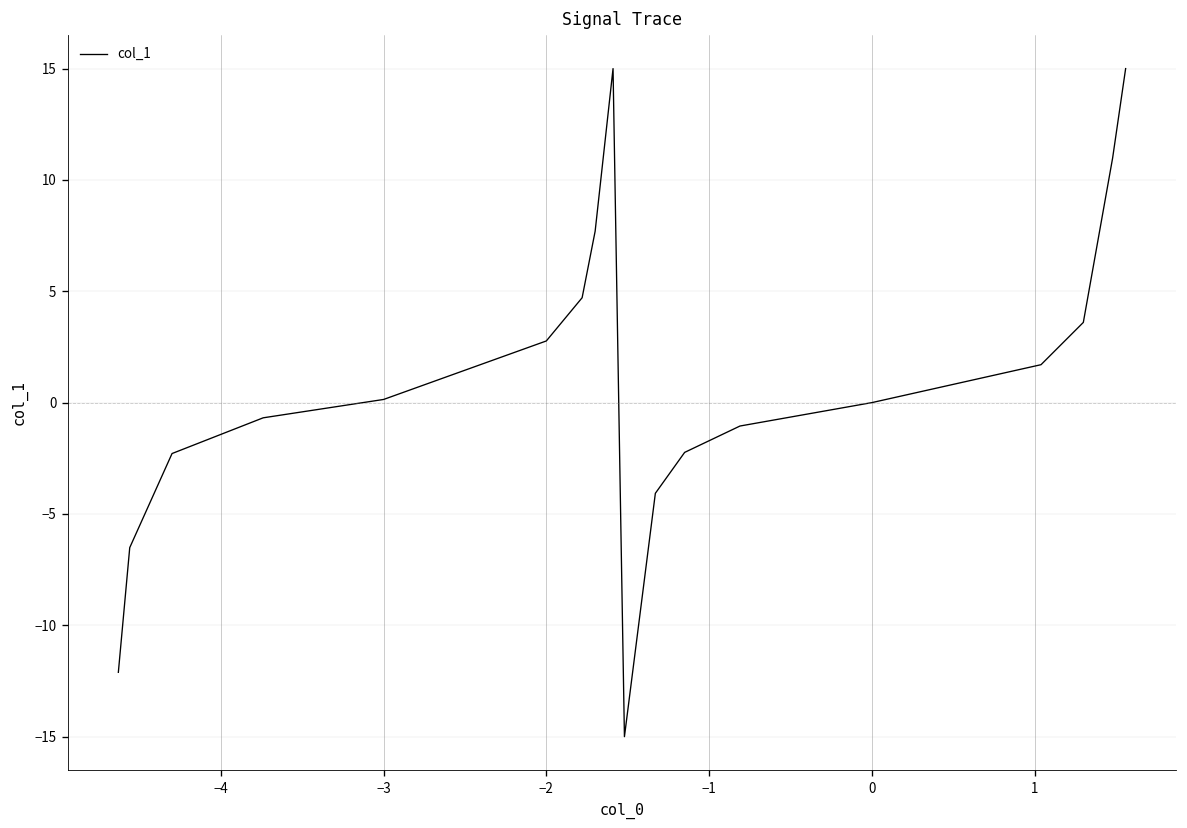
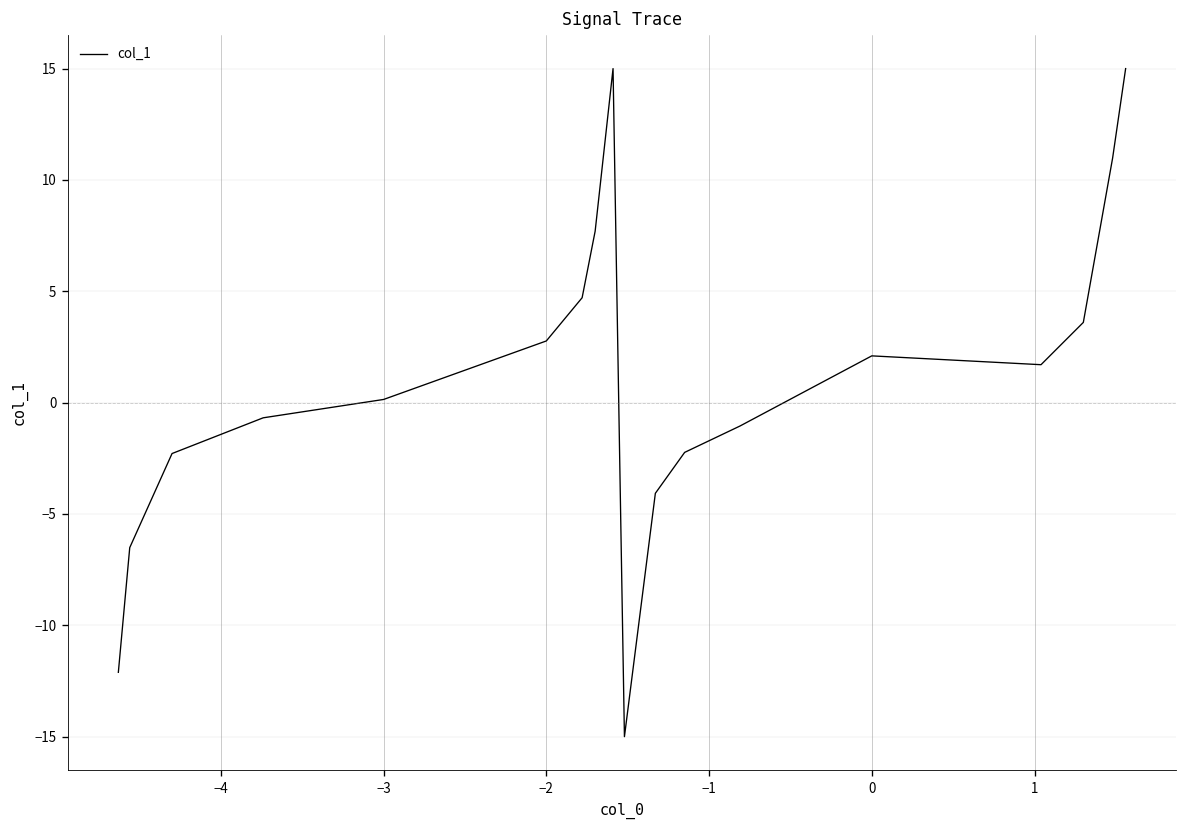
0: 0.0 -> 2.1
